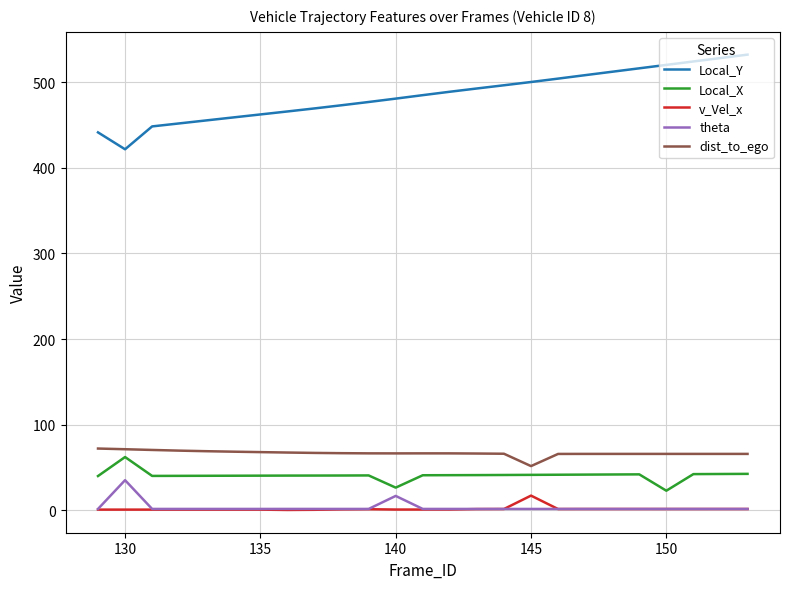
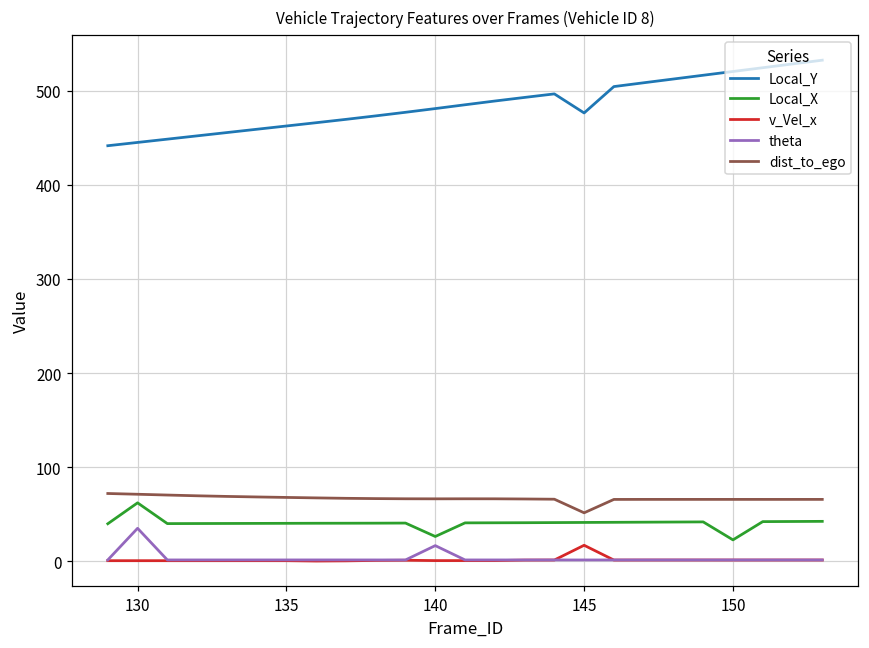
Local_Y, 130: 420 -> 440
Local_Y, 145: 500 -> 480
